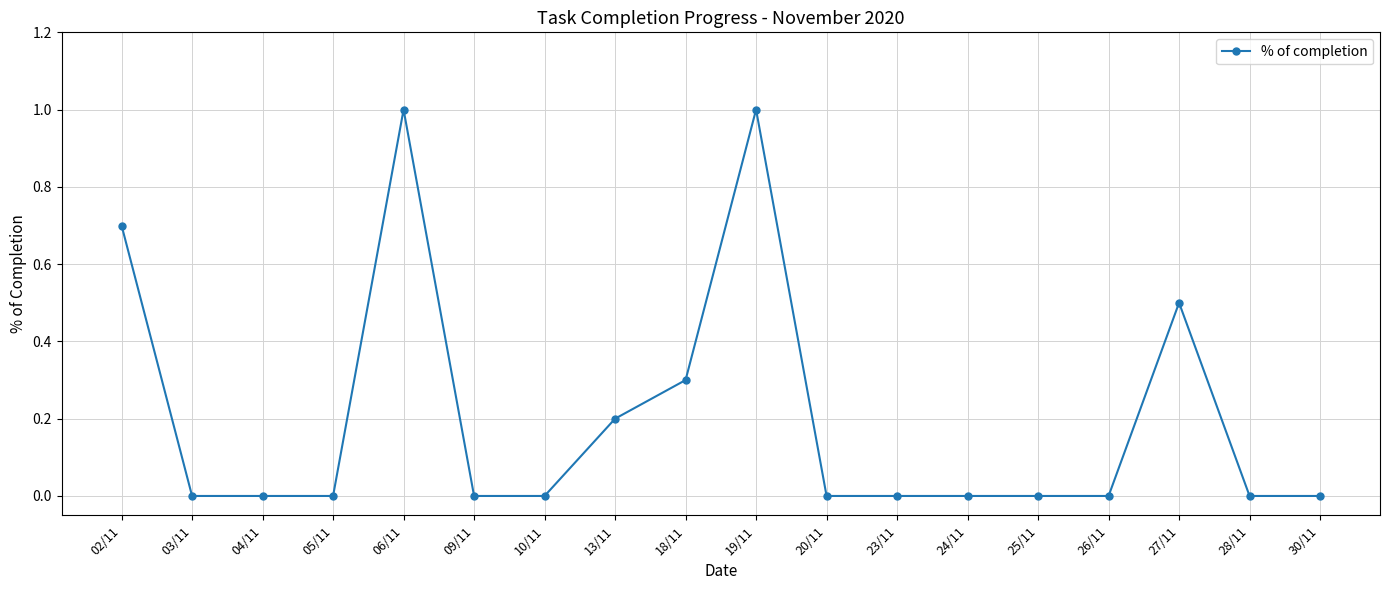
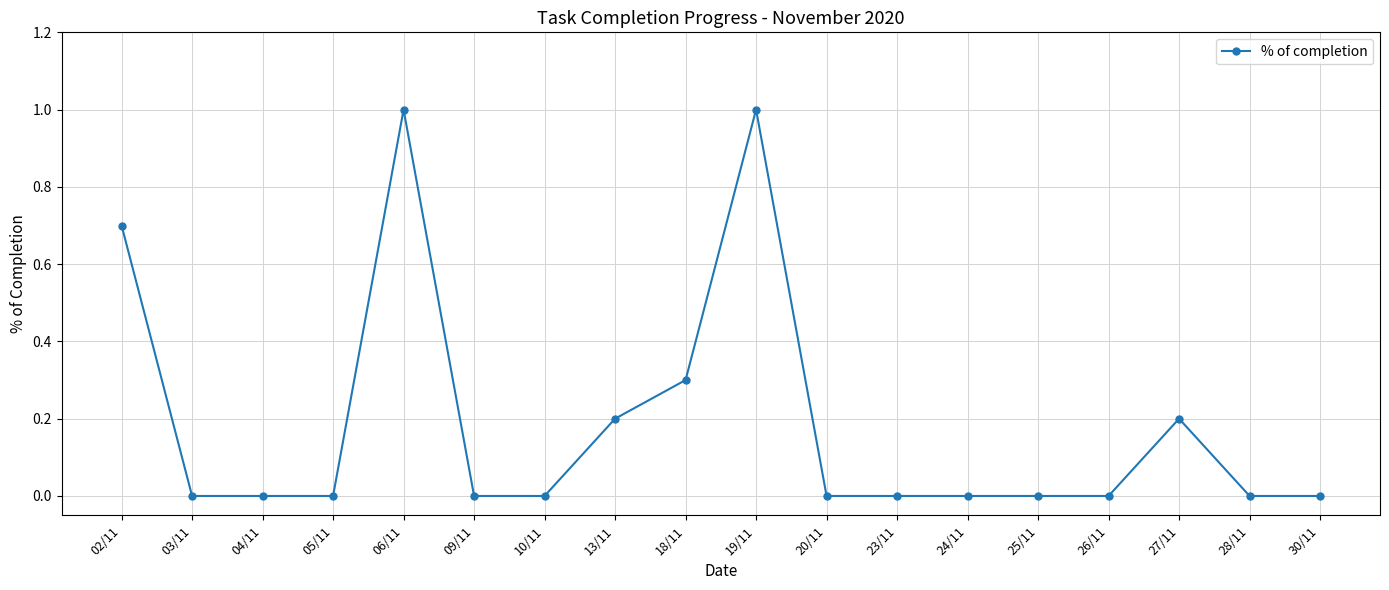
27/11: 0.5 -> 0.2
